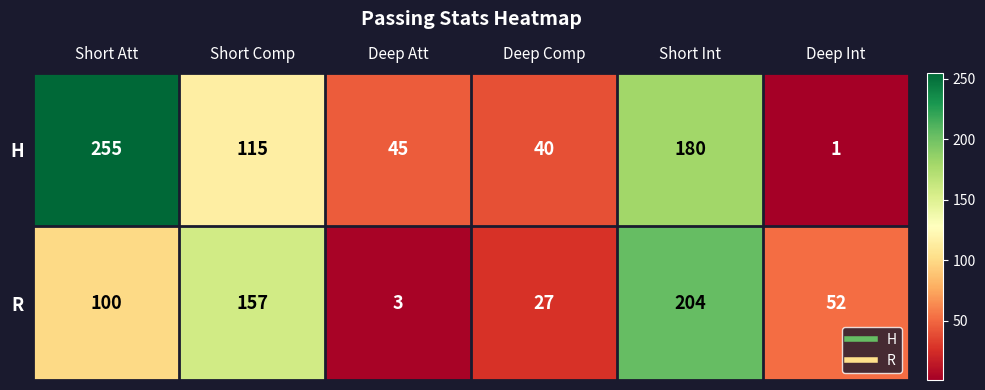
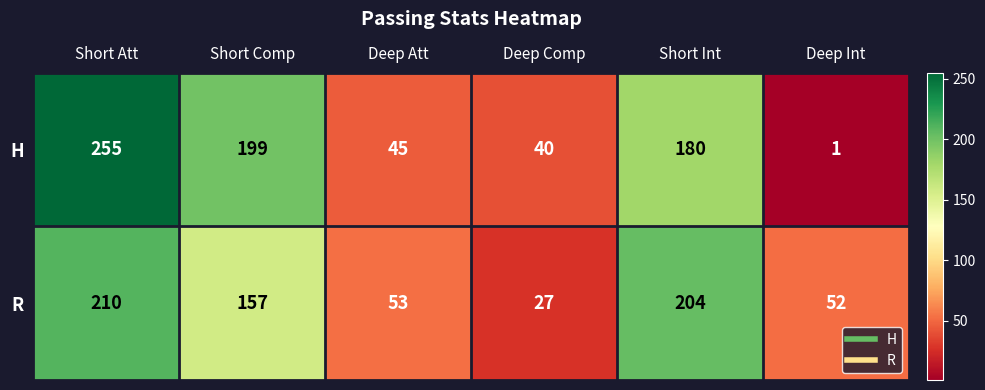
H, Short Comp: 115 -> 199
R, Short Att: 100 -> 210
R, Deep Att: 3 -> 53
